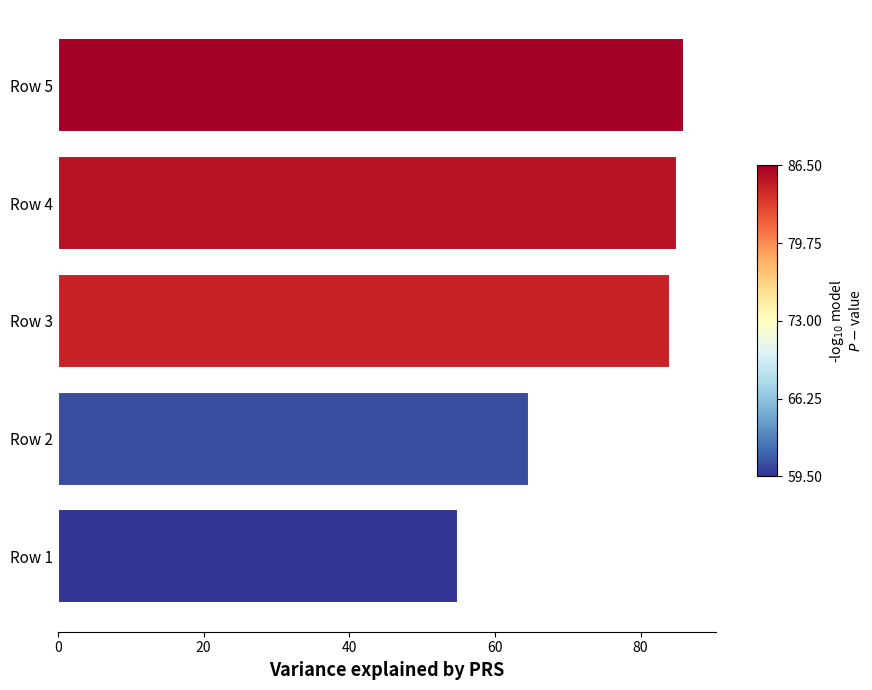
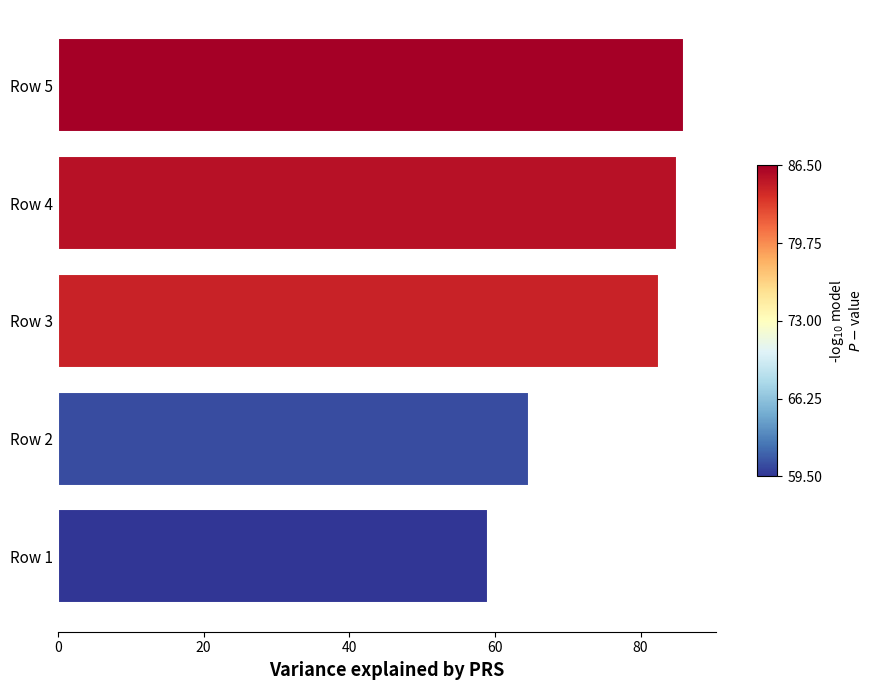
Row 3: 84 -> 83
Row 1: 55 -> 59
